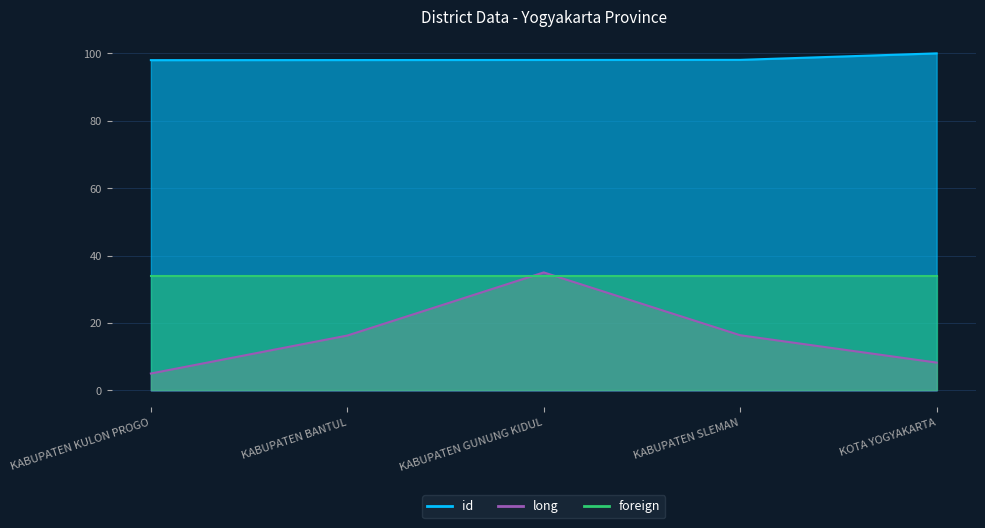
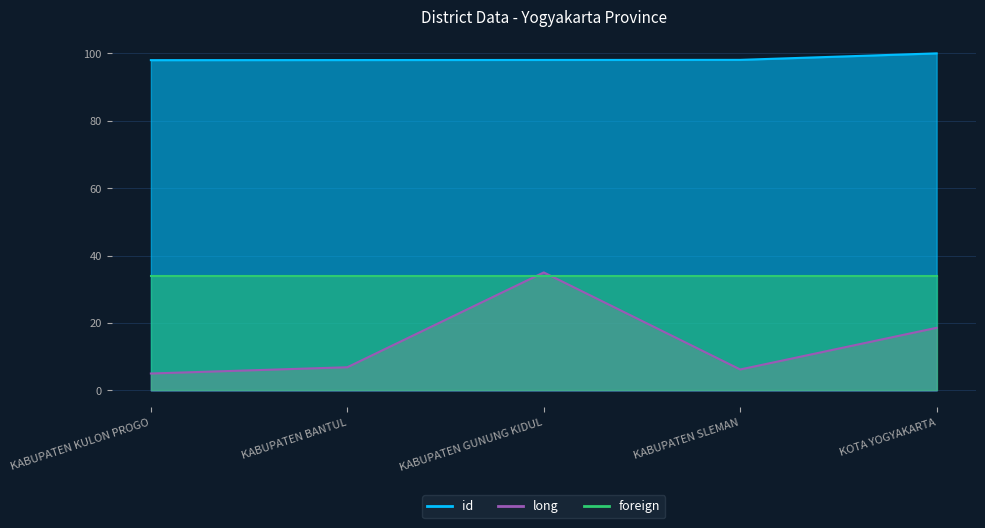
long, KABUPATEN BANTUL: 16 -> 7
long, KABUPATEN SLEMAN: 16 -> 6
long, KOTA YOGYAKARTA: 8 -> 19
